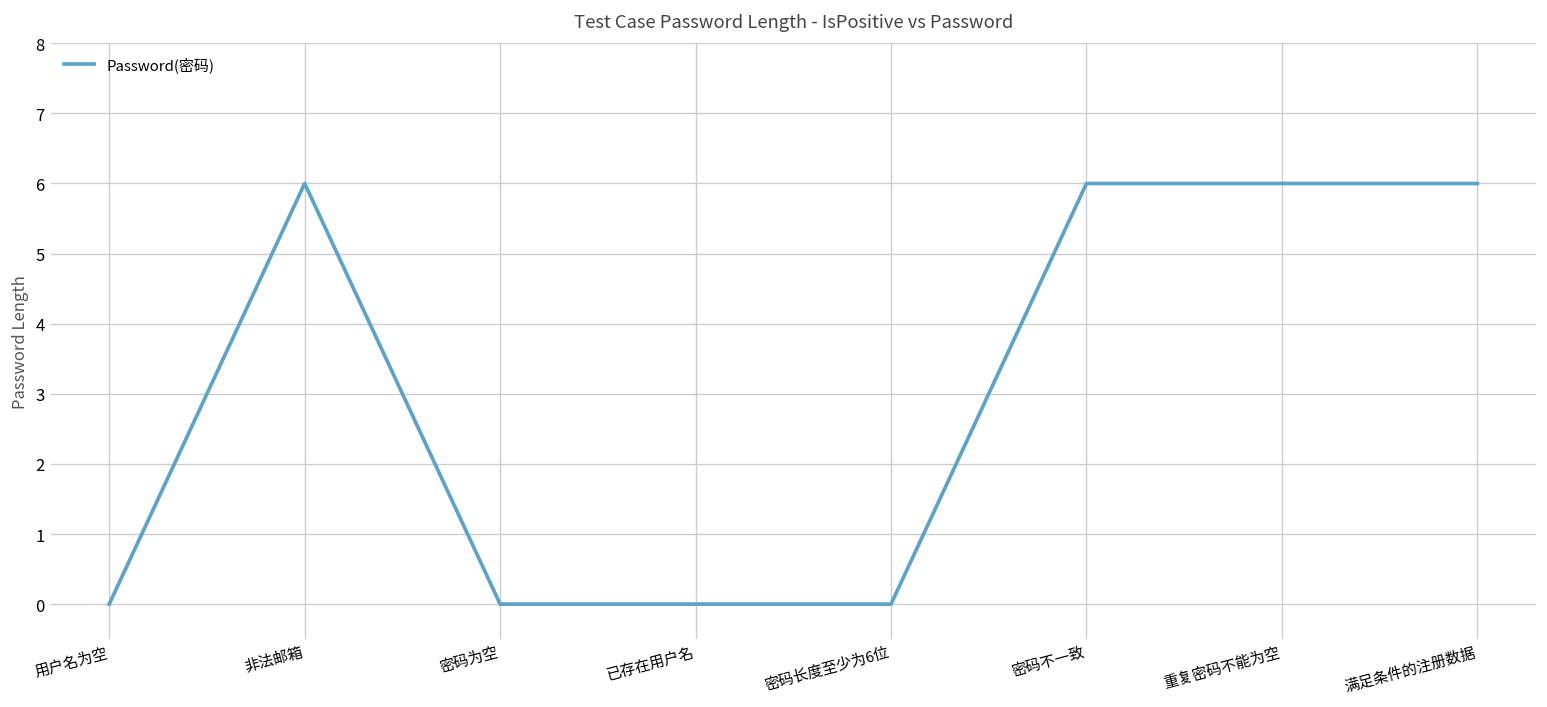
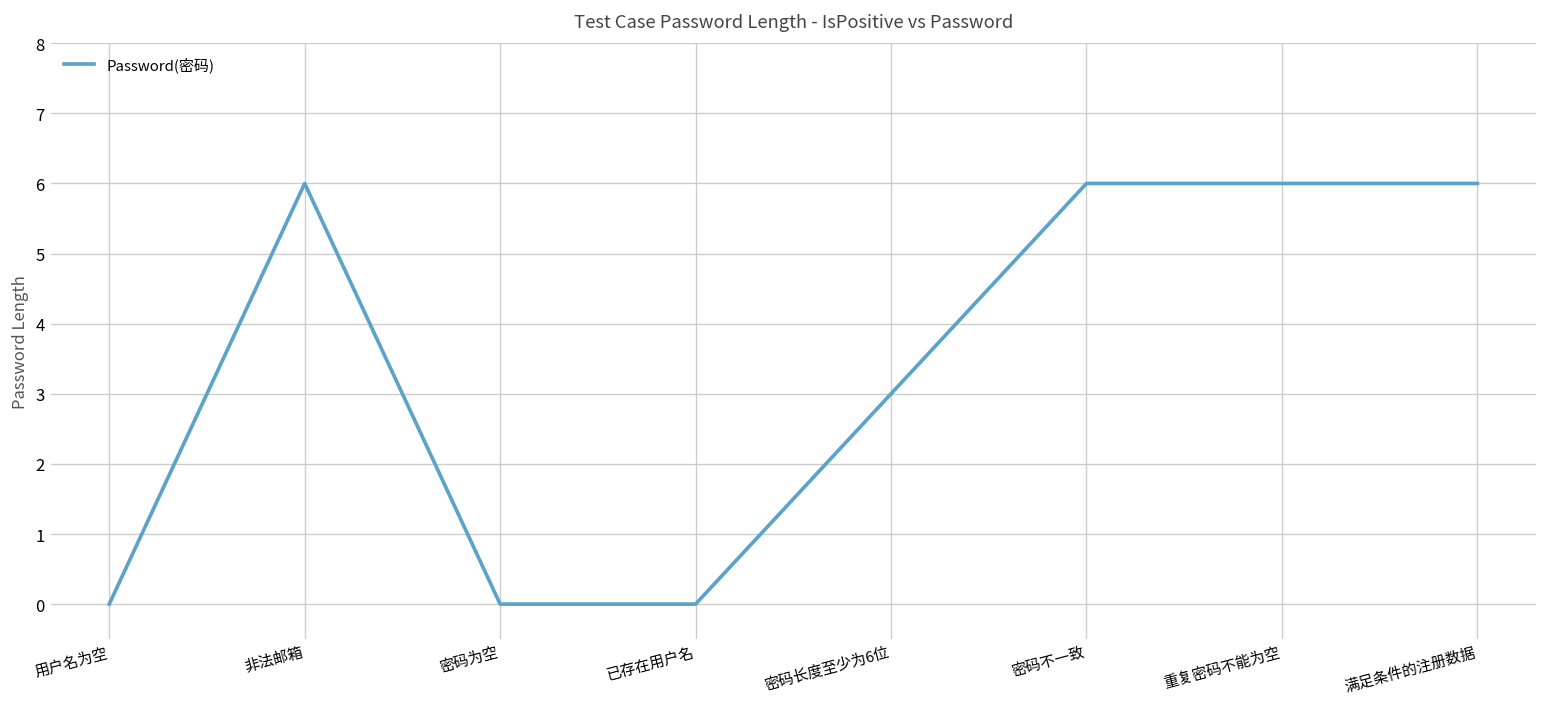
密码长度至少为6位: 0 -> 3
